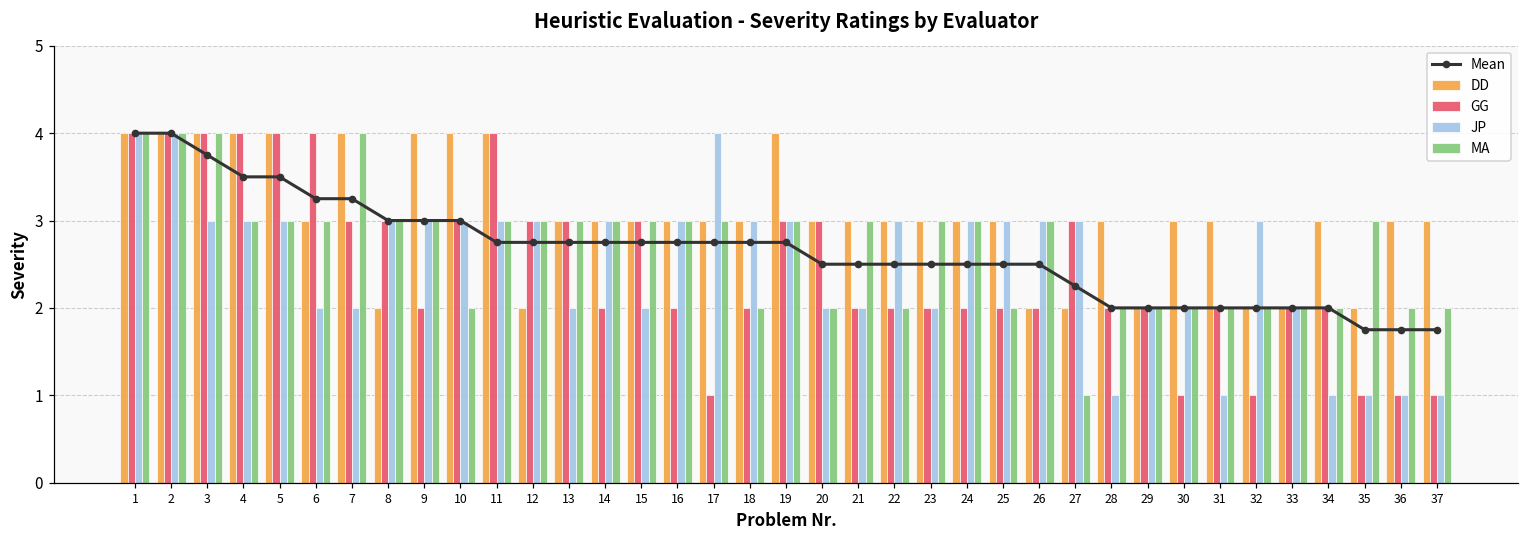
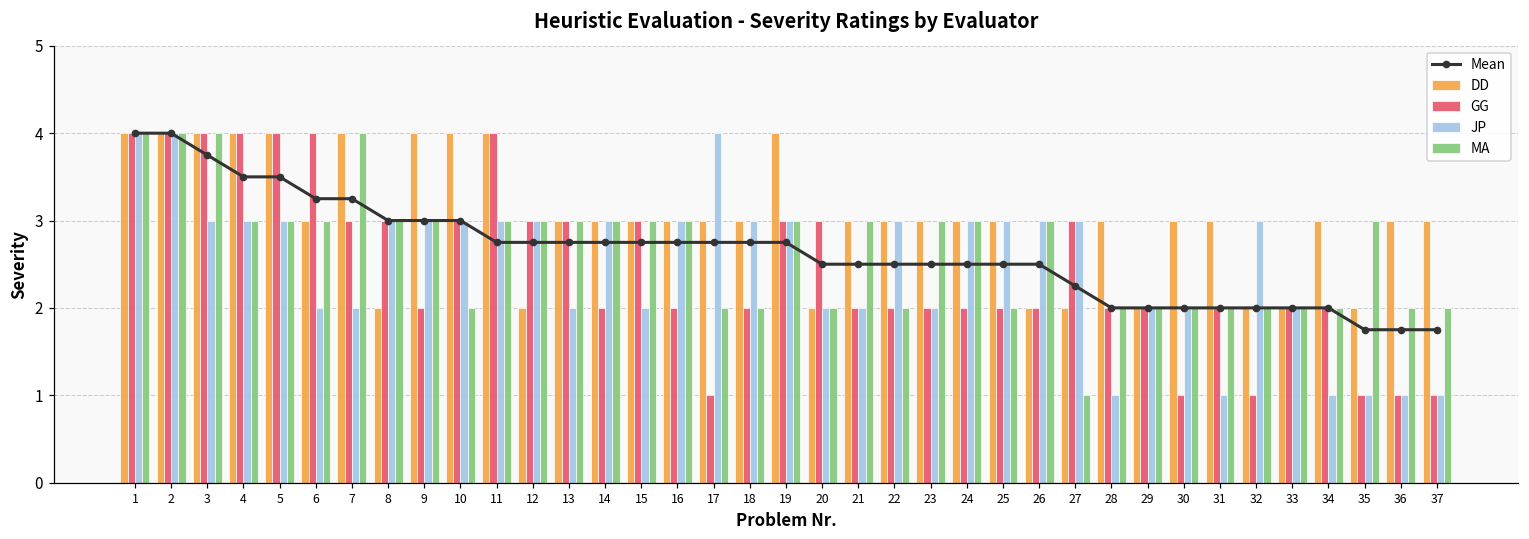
MA, 17: 3 -> 2
DD, 20: 3 -> 2
